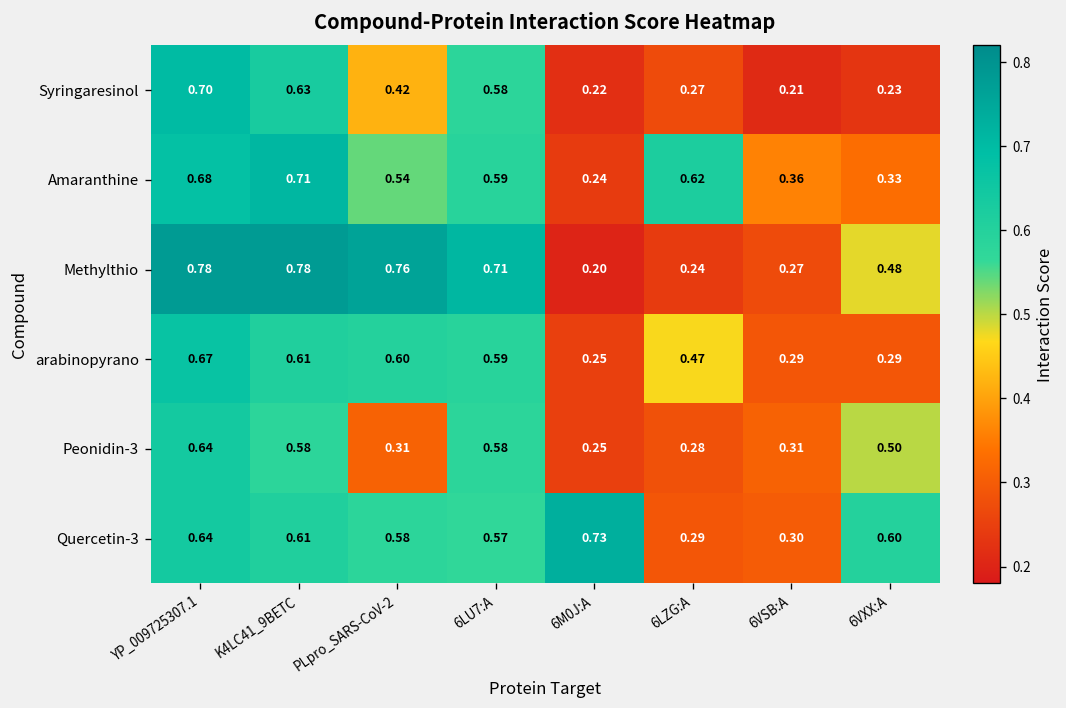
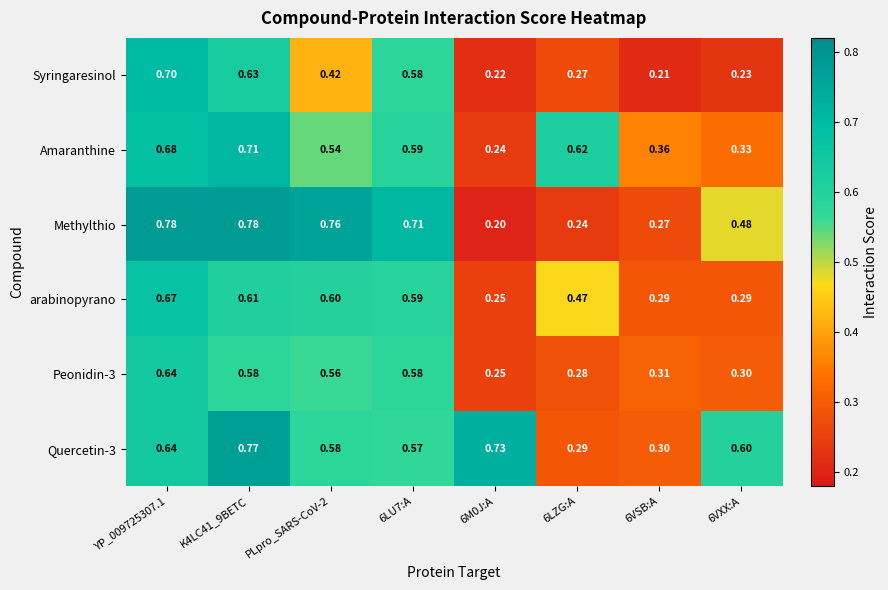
Peonidin-3, PLpro_SARS-CoV-2: 0.31 -> 0.56
Peonidin-3, 6VXX:A: 0.50 -> 0.30
Quercetin-3, K4LC41_9BETC: 0.61 -> 0.77
